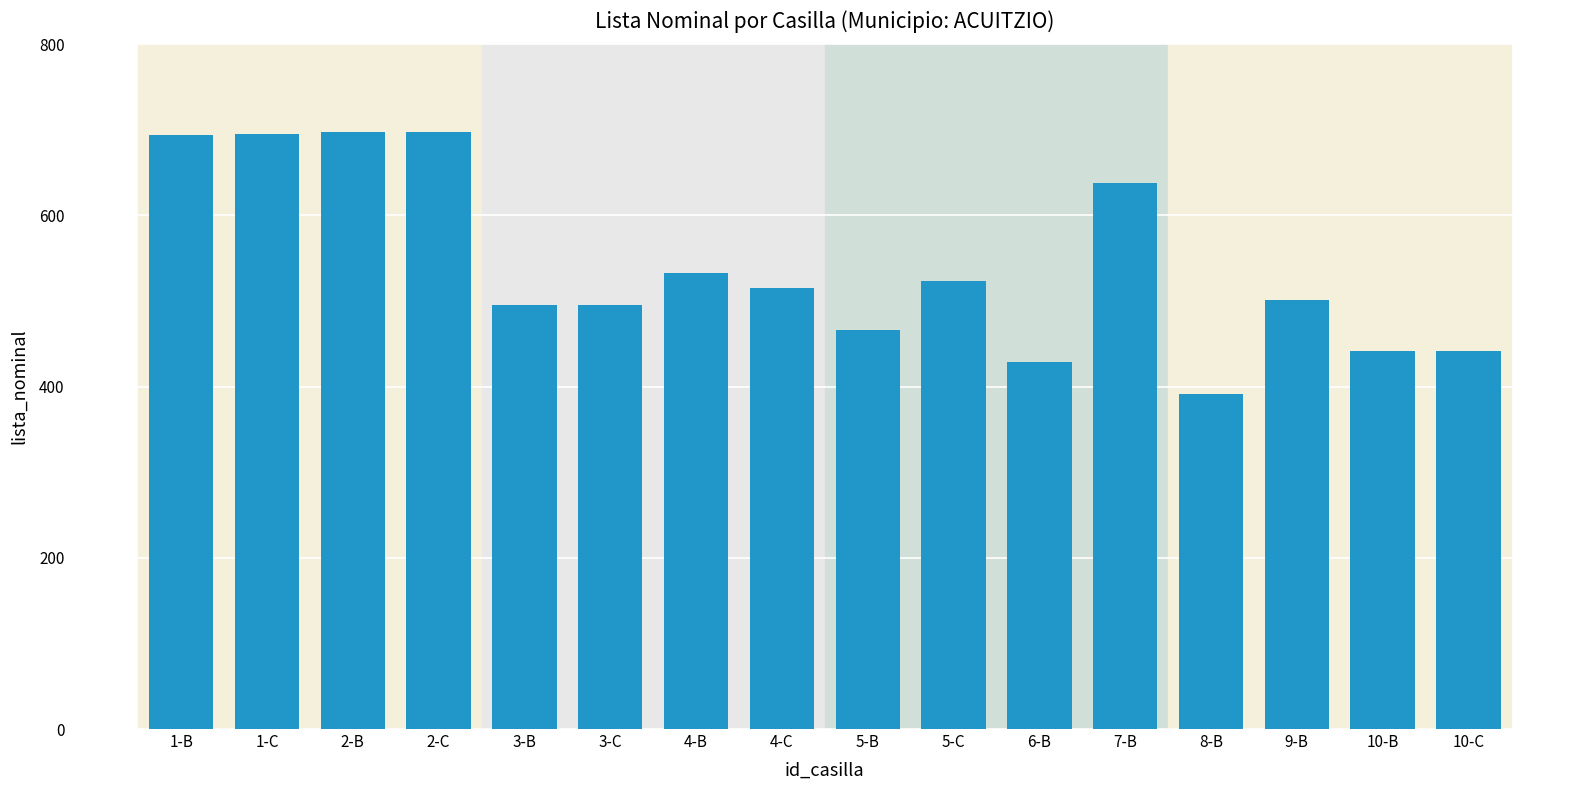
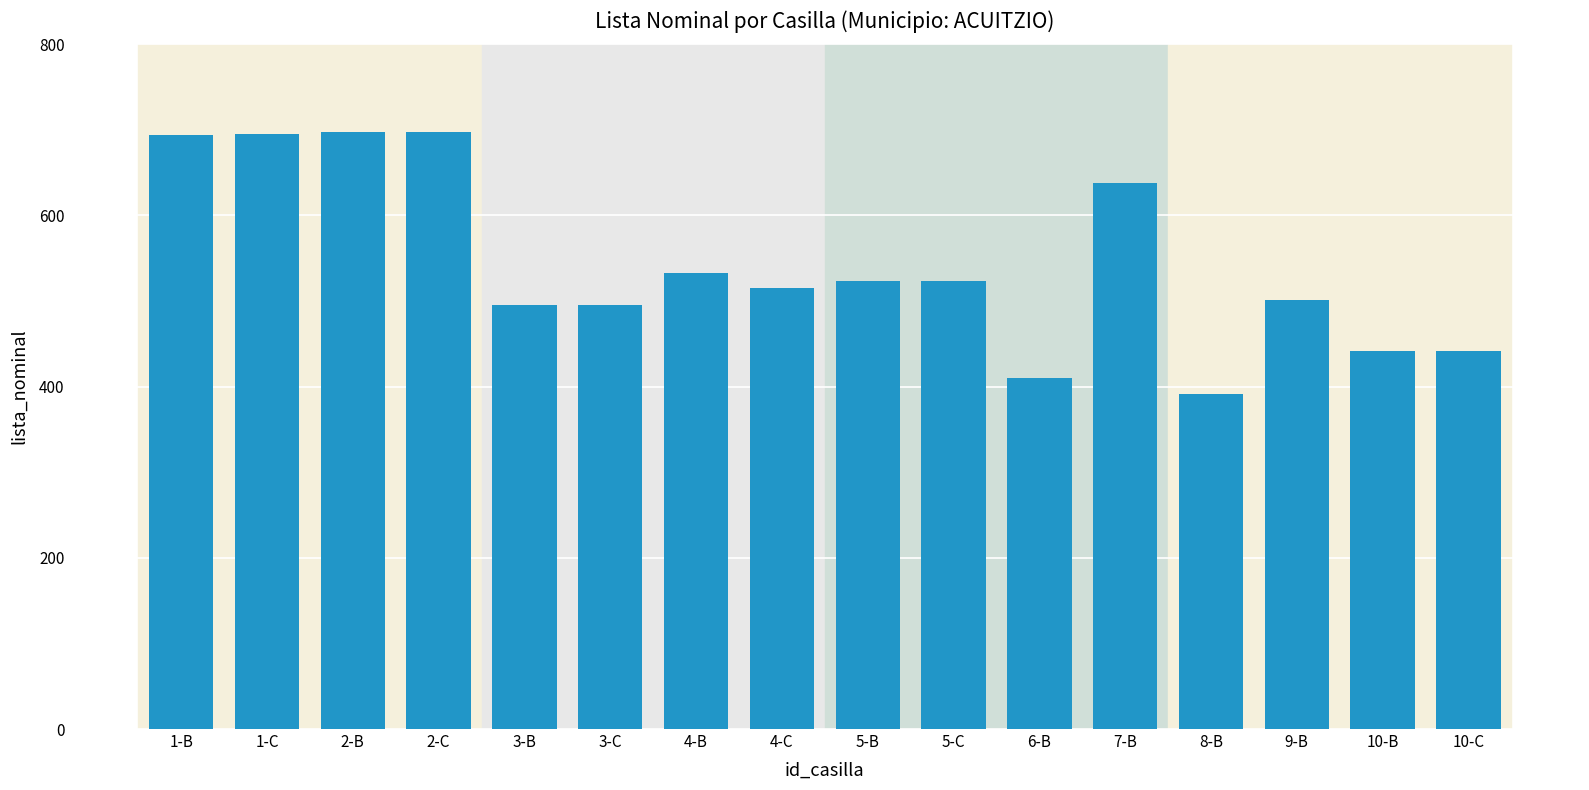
5-B: 470 -> 520
6-B: 430 -> 410
